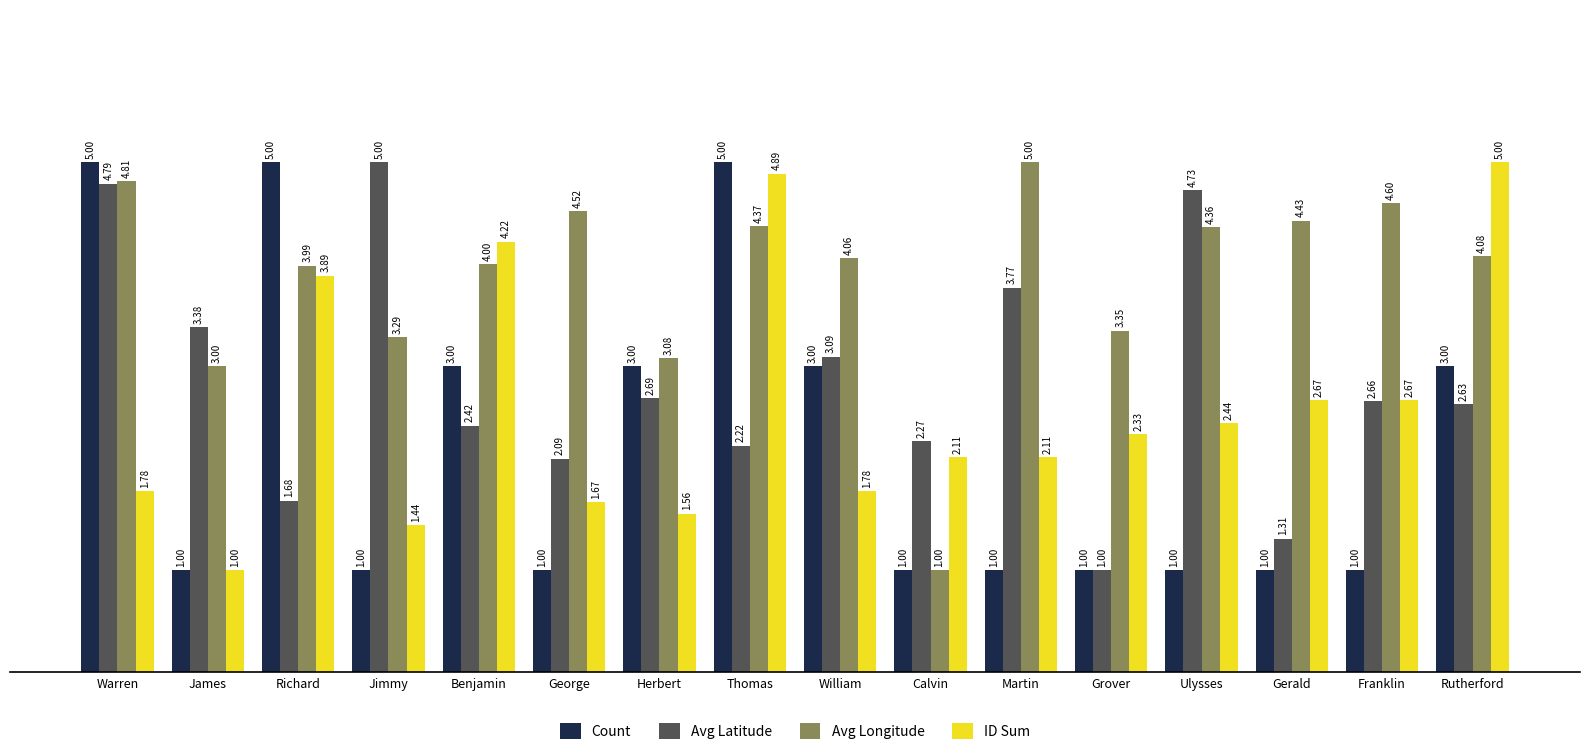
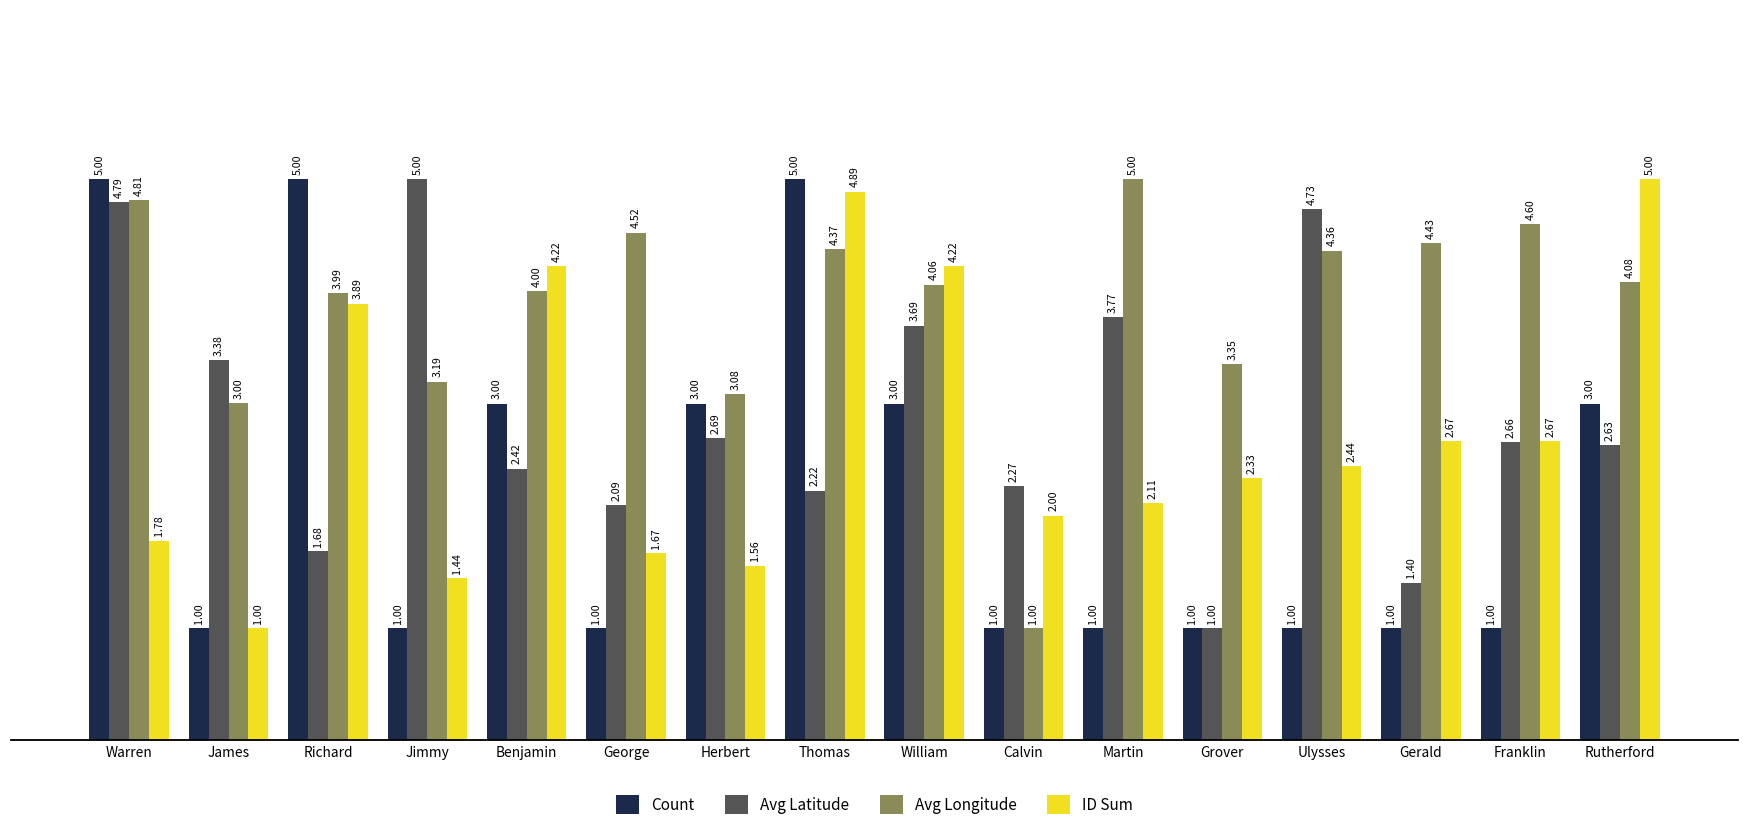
Avg Longitude, Jimmy: 3.29 -> 3.19
Avg Latitude, William: 3.09 -> 3.69
ID Sum, William: 1.78 -> 4.22
ID Sum, Calvin: 2.11 -> 2.00
Avg Latitude, Gerald: 1.31 -> 1.40
